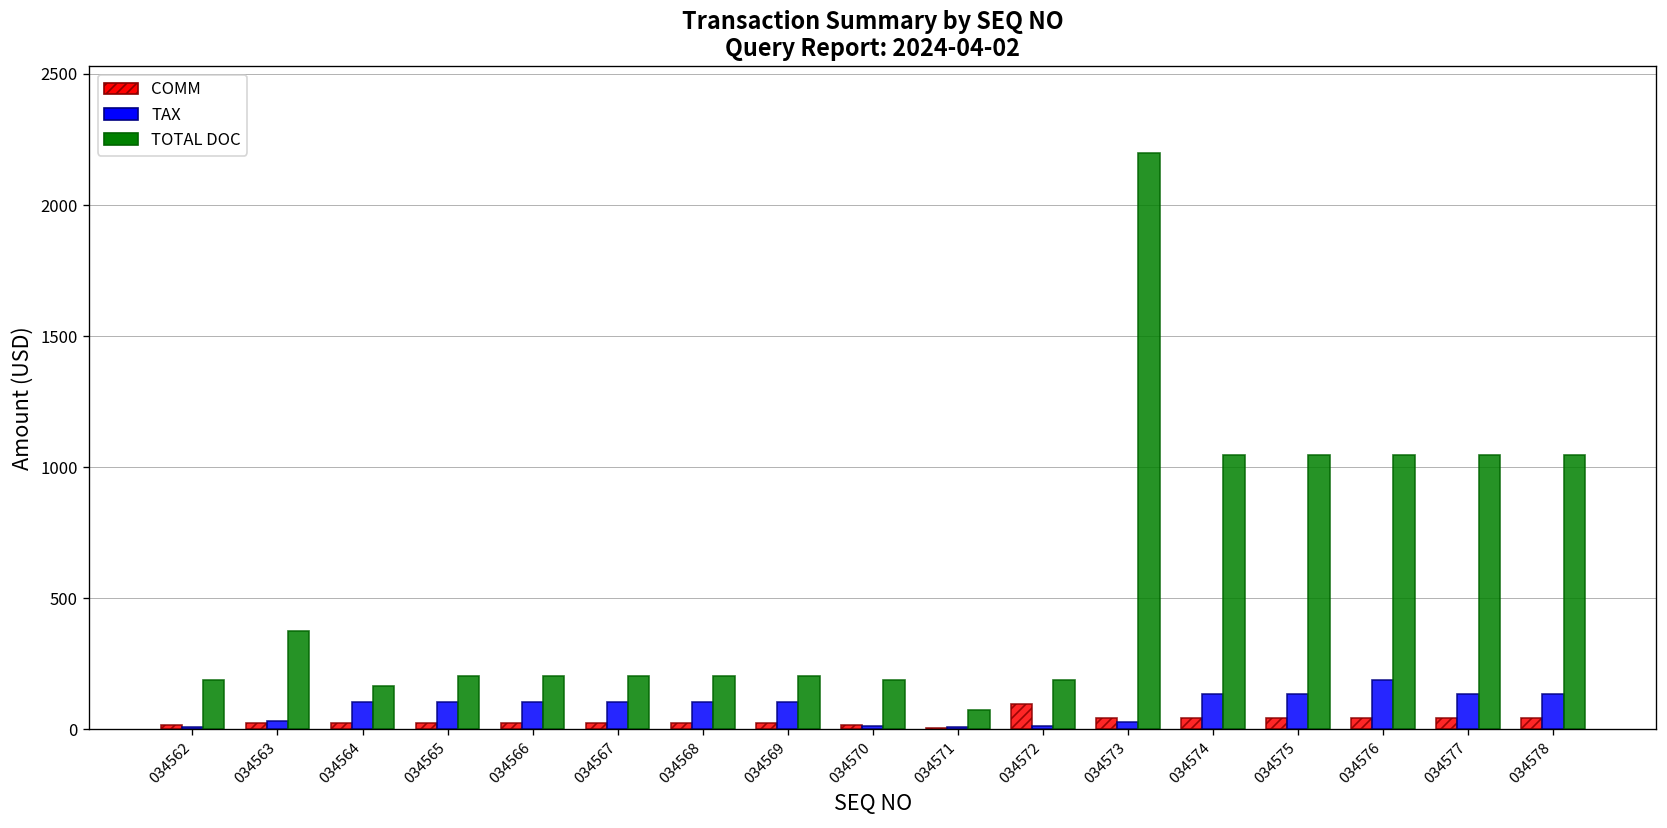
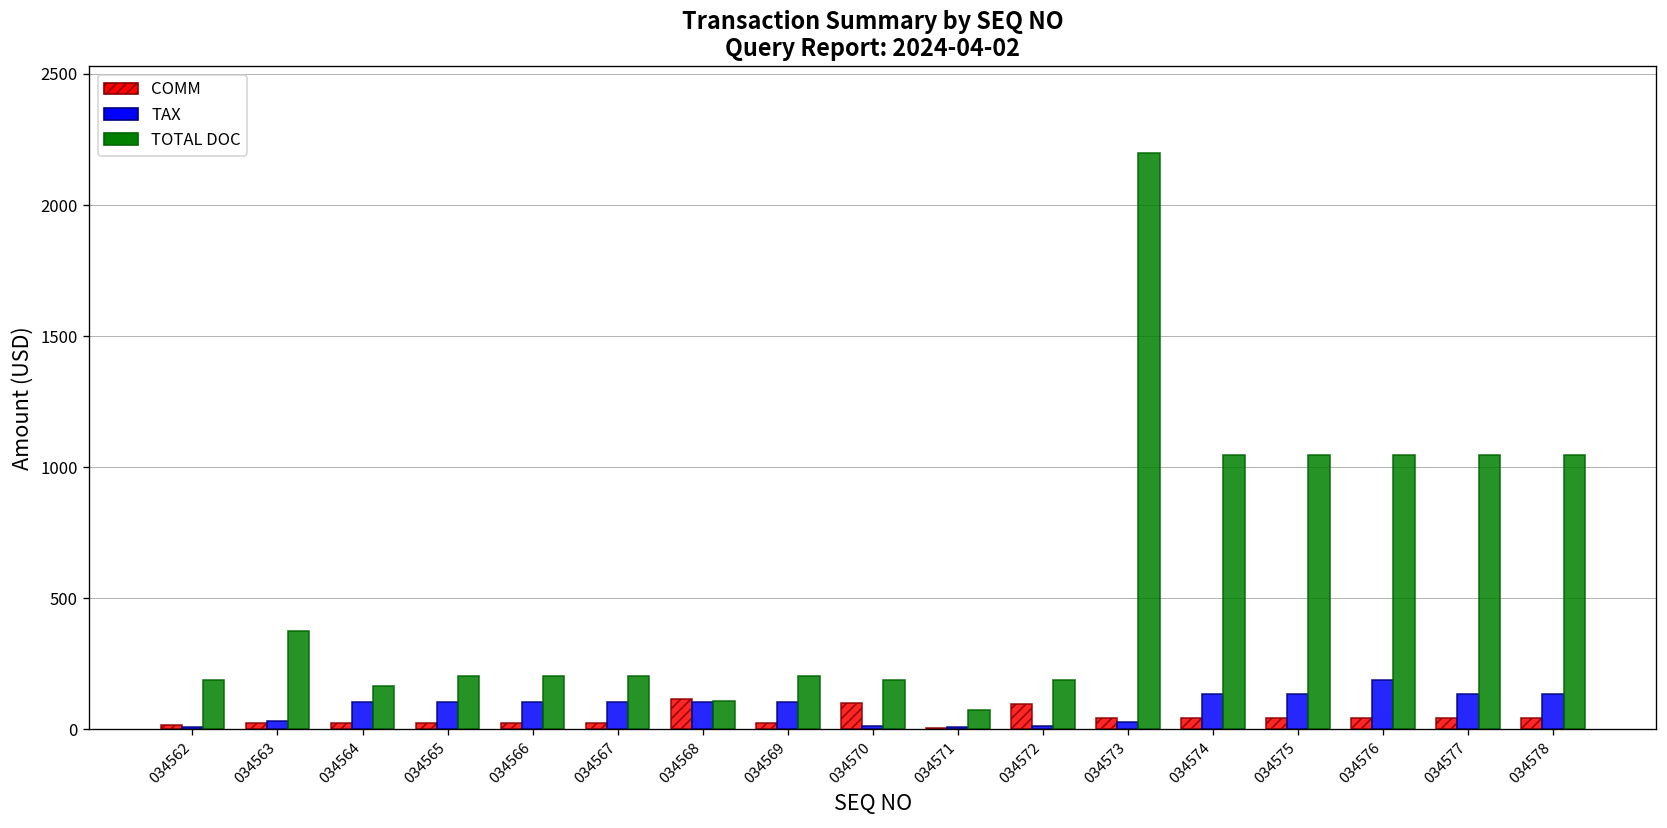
COMM, 034568: 30 -> 120
TOTAL DOC, 034568: 210 -> 110
COMM, 034570: 20 -> 100
